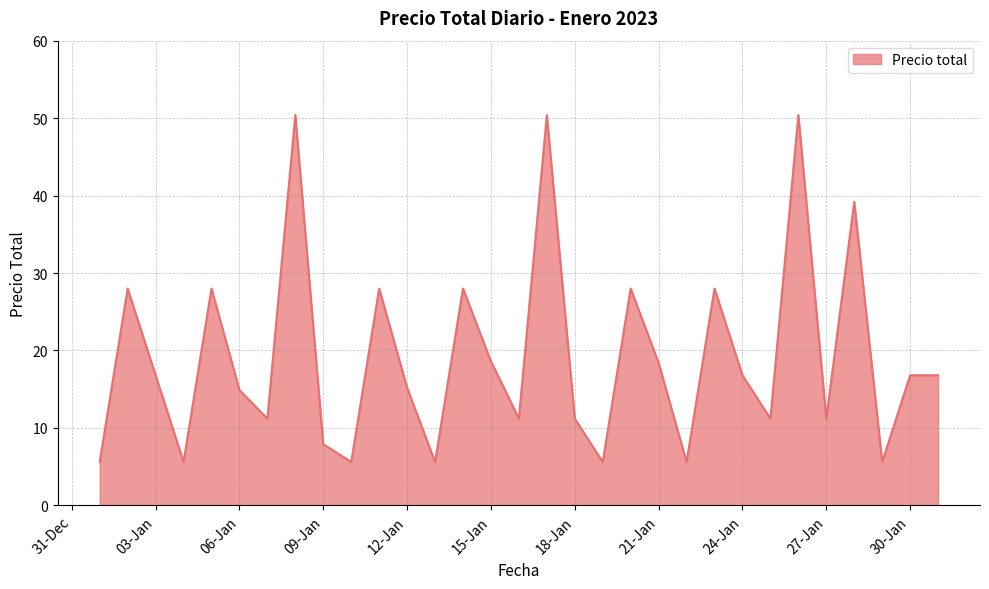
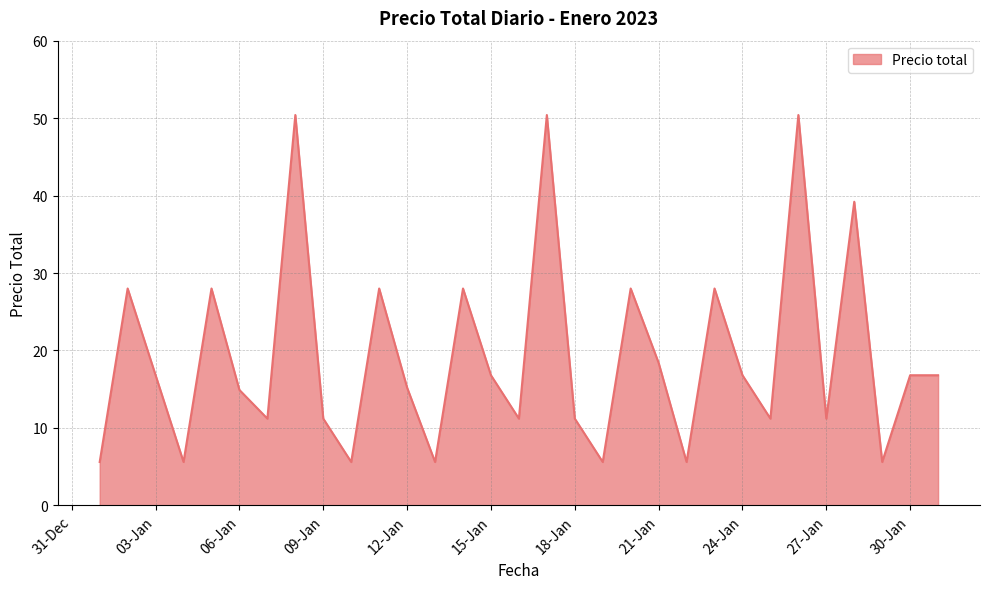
09-Jan: 8 -> 11
15-Jan: 19 -> 17
